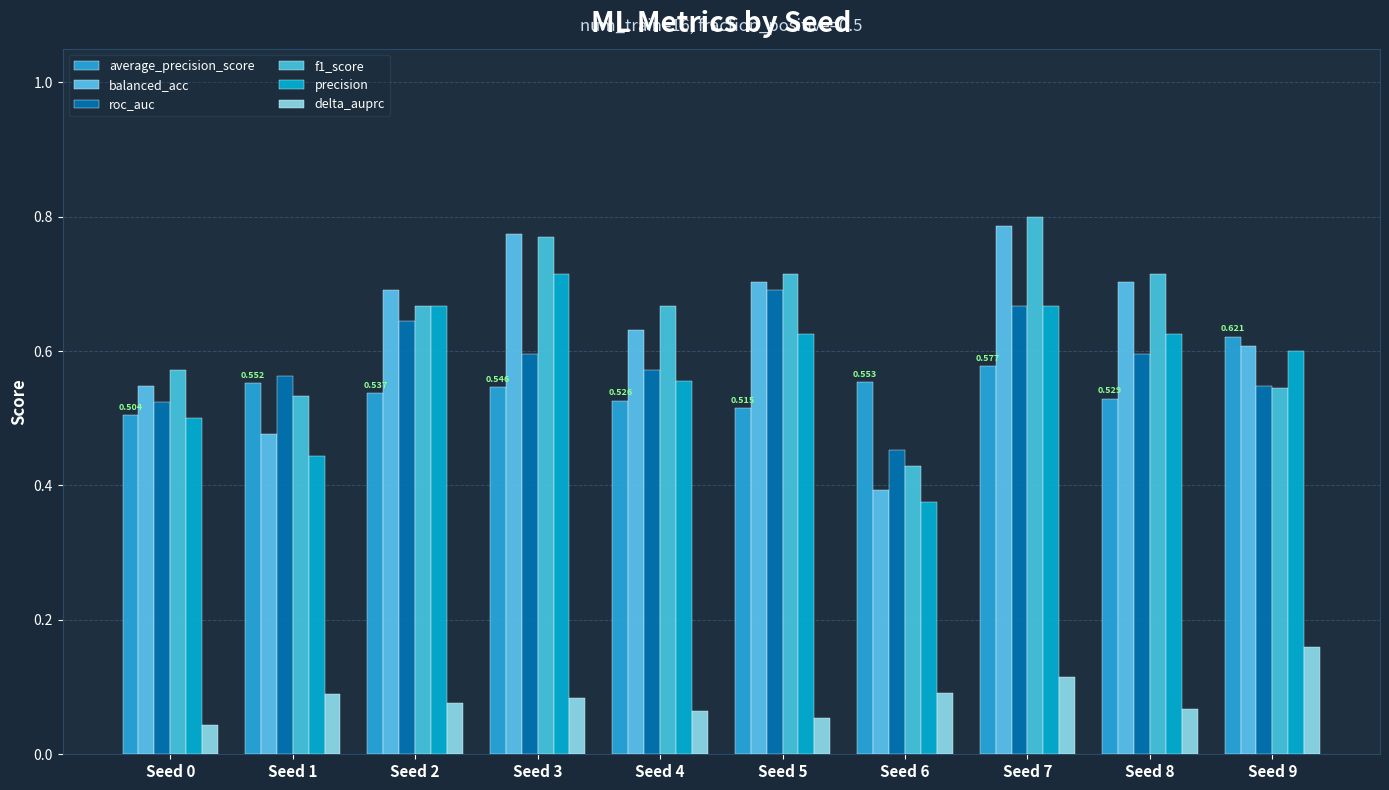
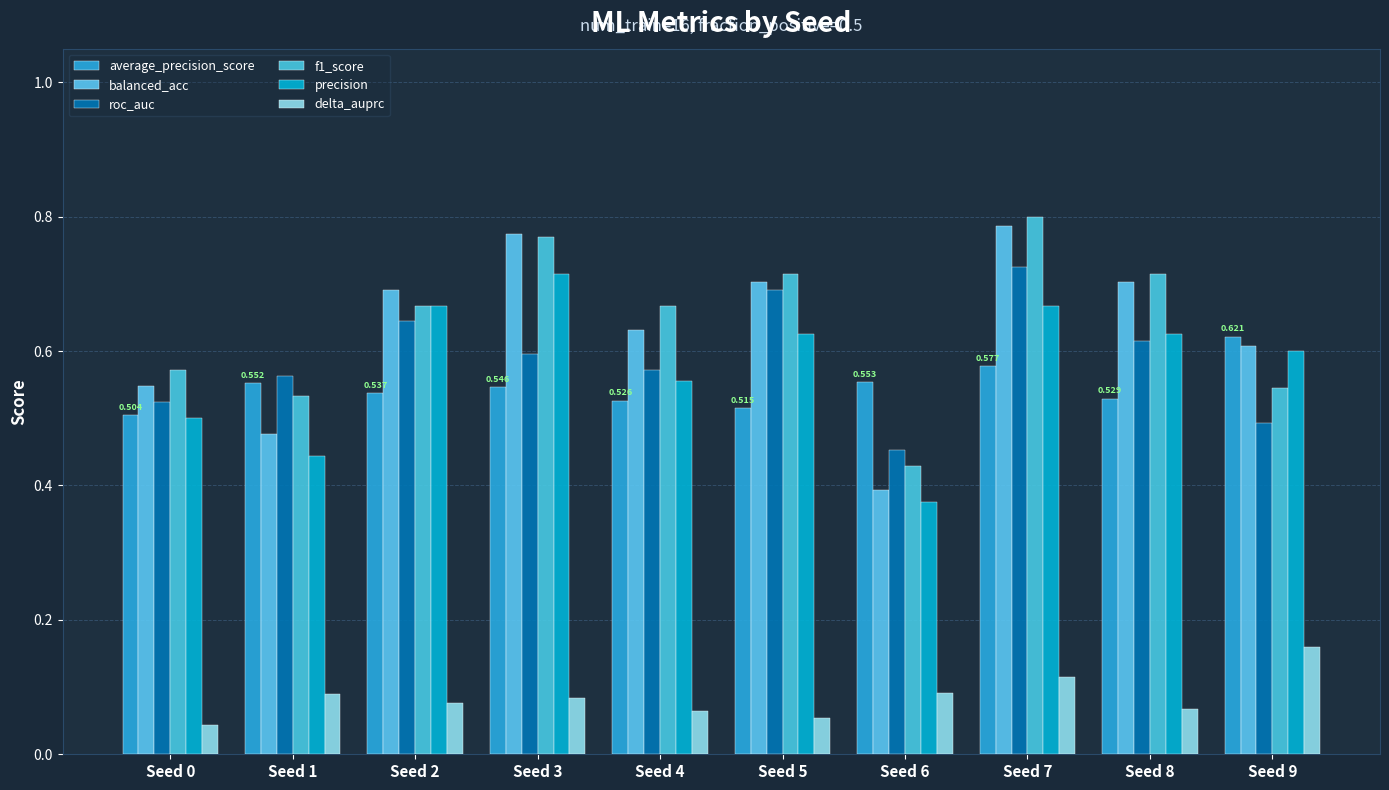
roc_auc, Seed 7: 0.67 -> 0.72
roc_auc, Seed 8: 0.60 -> 0.62
roc_auc, Seed 9: 0.55 -> 0.49
